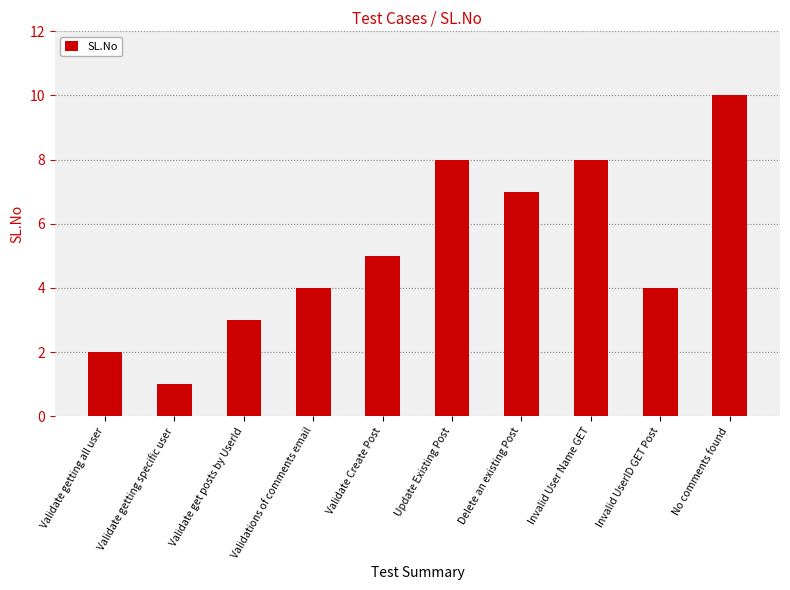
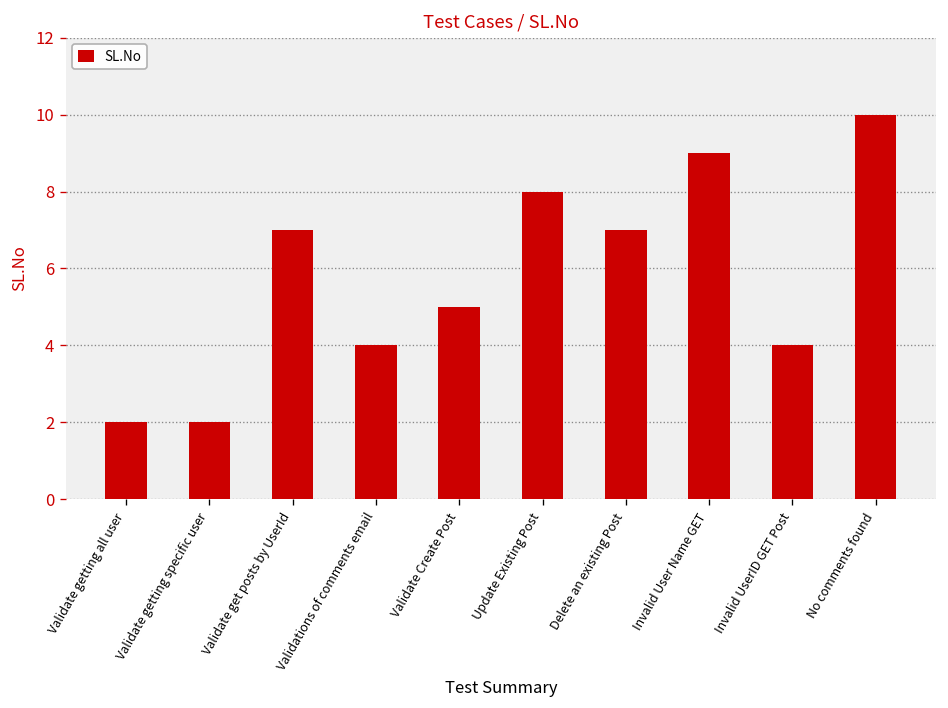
Validate getting specific user: 1 -> 2
Validate get posts by UserId: 3 -> 7
Invalid User Name GET: 8 -> 9
